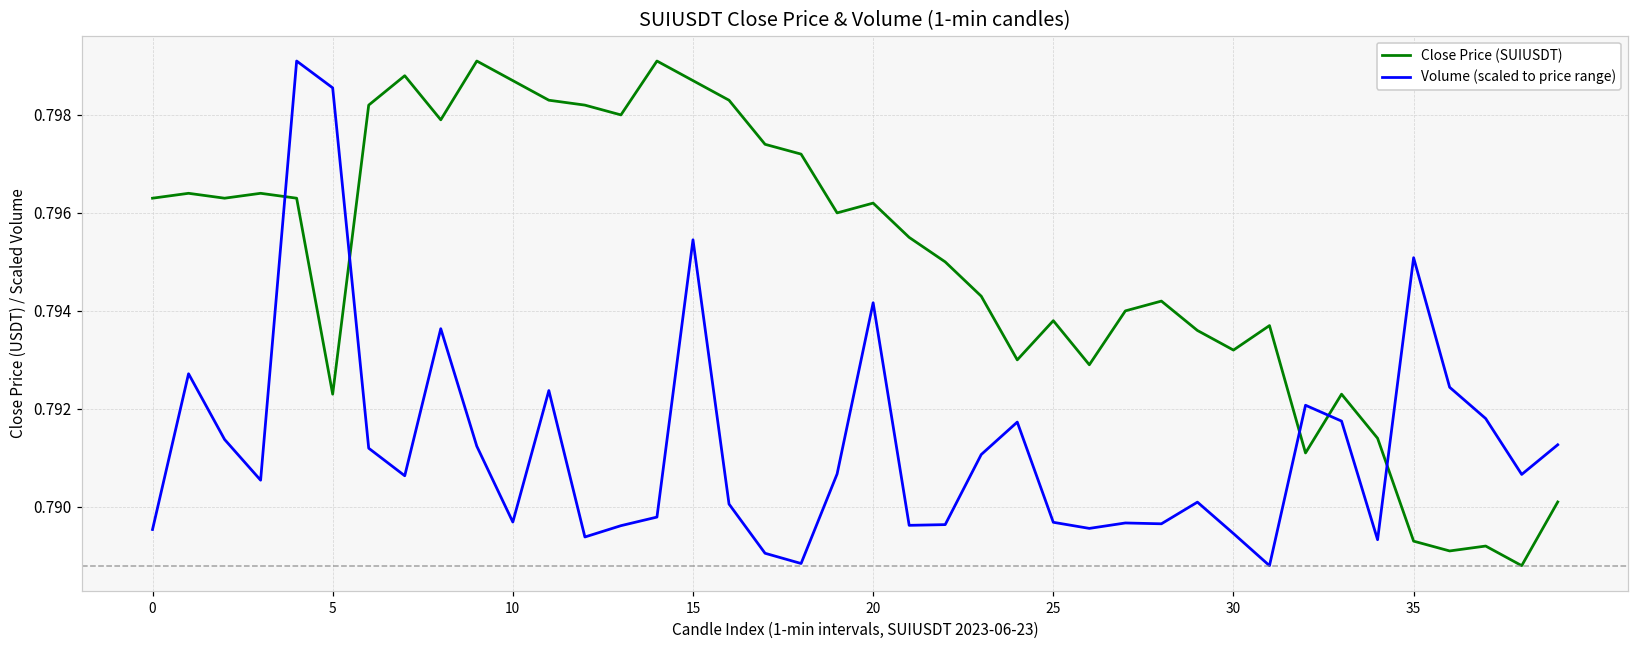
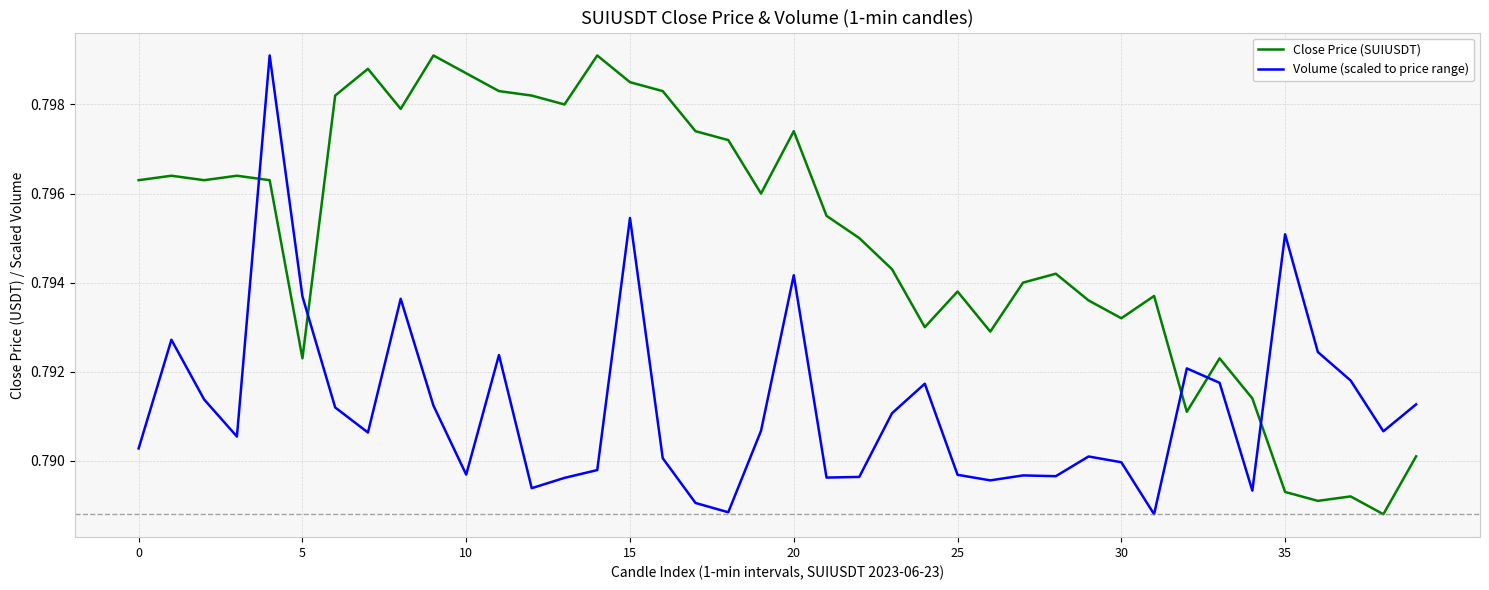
Volume (scaled to price range), 0: 0.7895 -> 0.7903
Volume (scaled to price range), 5: 0.7986 -> 0.7937
Close Price (SUIUSDT), 15: 0.7987 -> 0.7985
Close Price (SUIUSDT), 20: 0.7962 -> 0.7974
Volume (scaled to price range), 30: 0.7895 -> 0.7900
